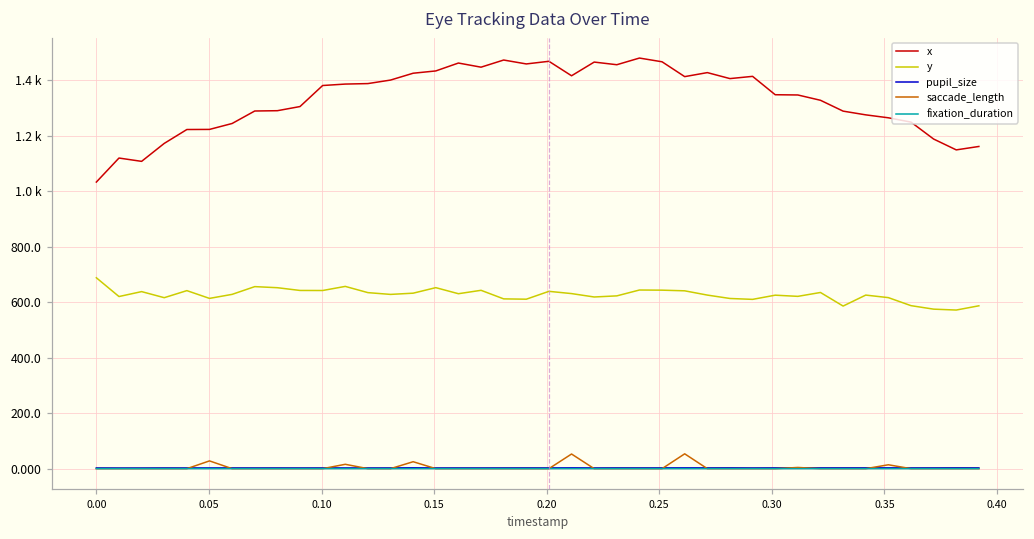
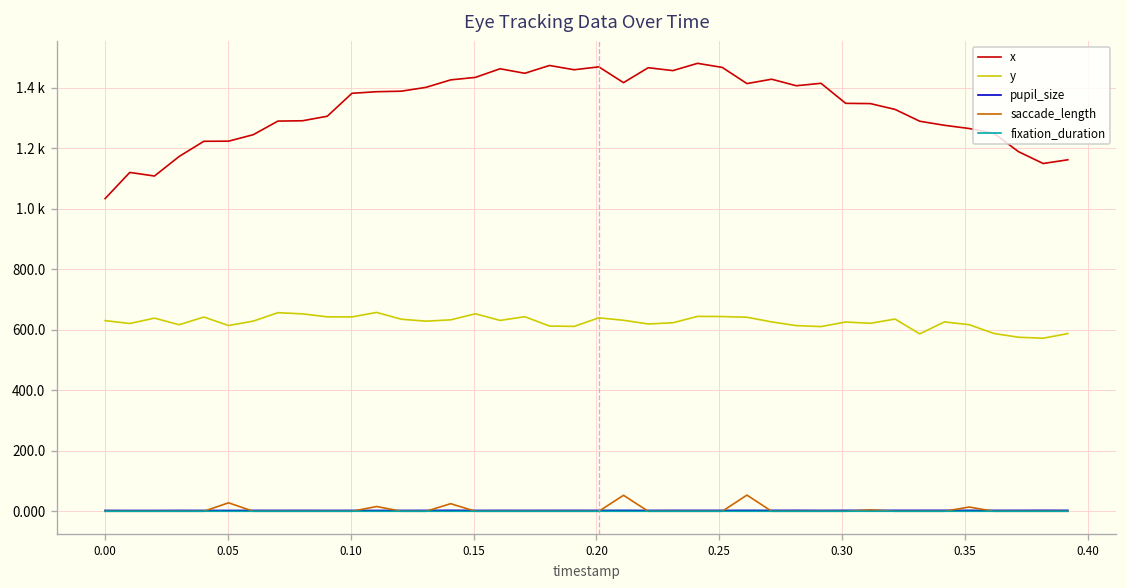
y, 0.00: 690 -> 630
